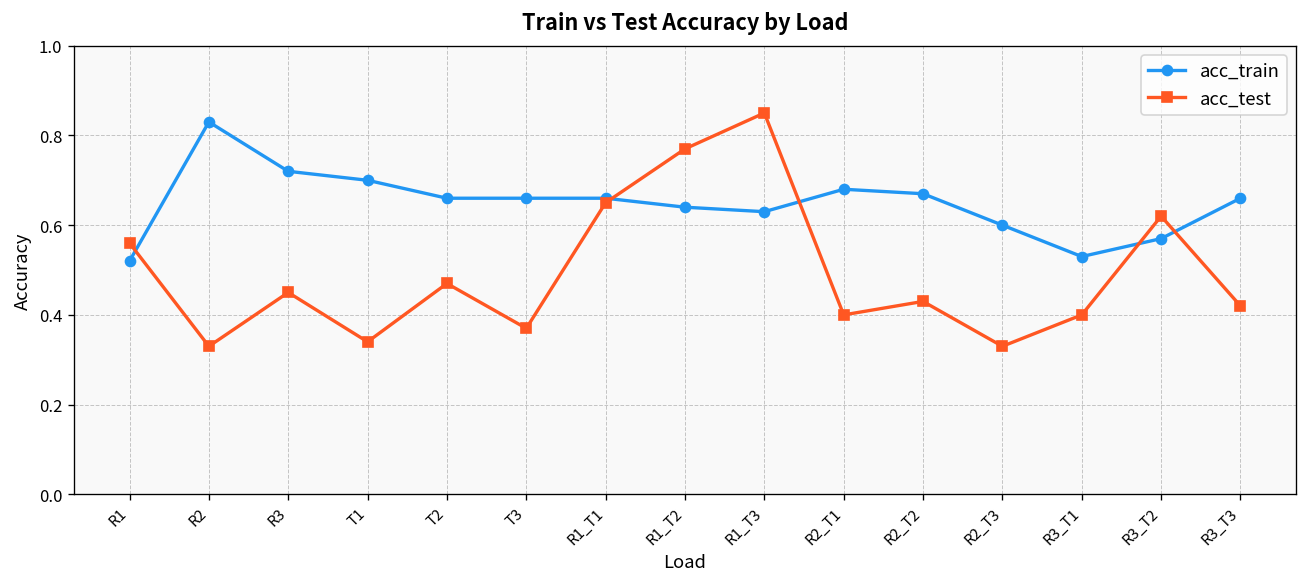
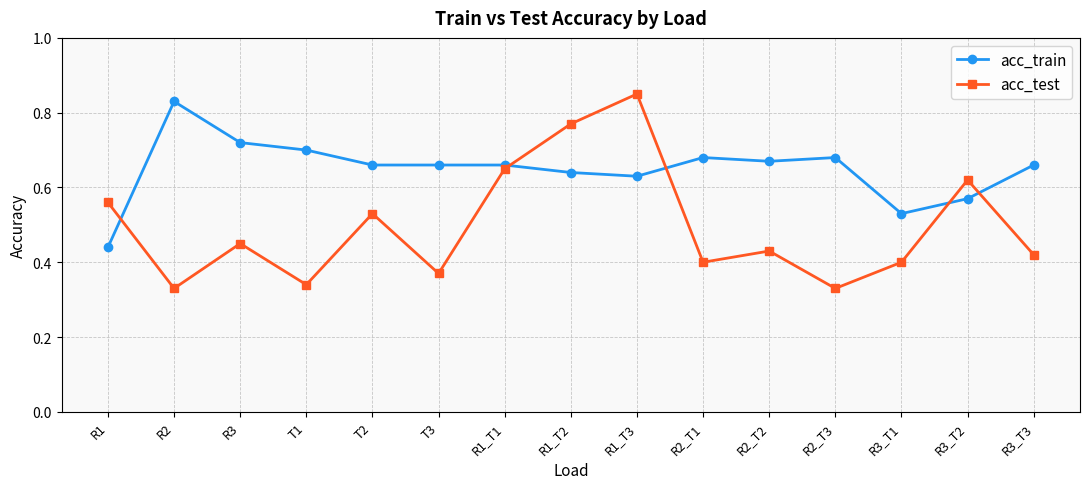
acc_train, R1: 0.52 -> 0.44
acc_test, T2: 0.47 -> 0.53
acc_train, R2_T3: 0.60 -> 0.68
